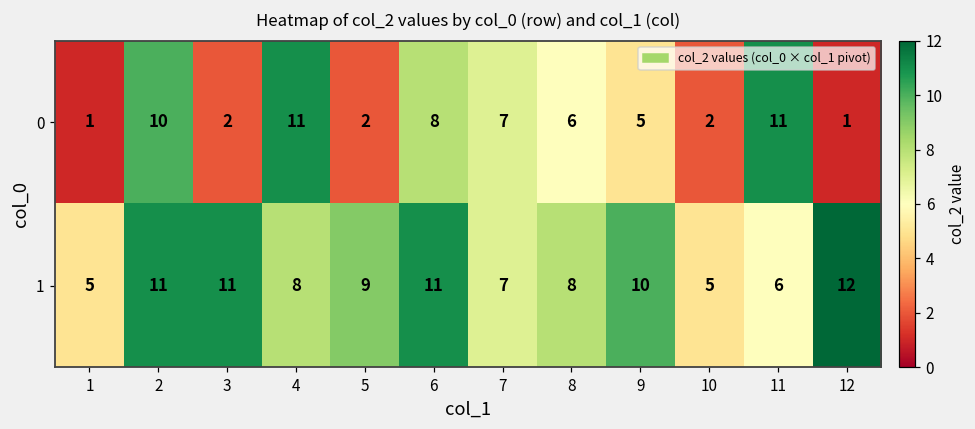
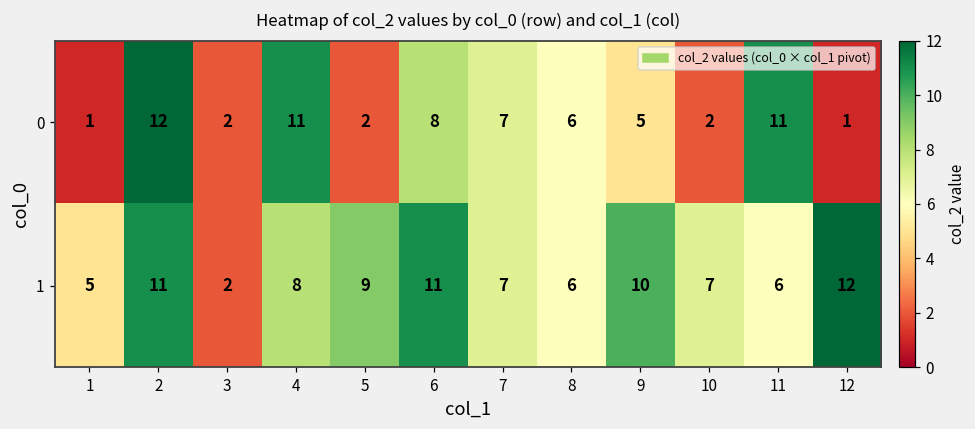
0, 2: 10 -> 12
1, 3: 11 -> 2
1, 8: 8 -> 6
1, 10: 5 -> 7
